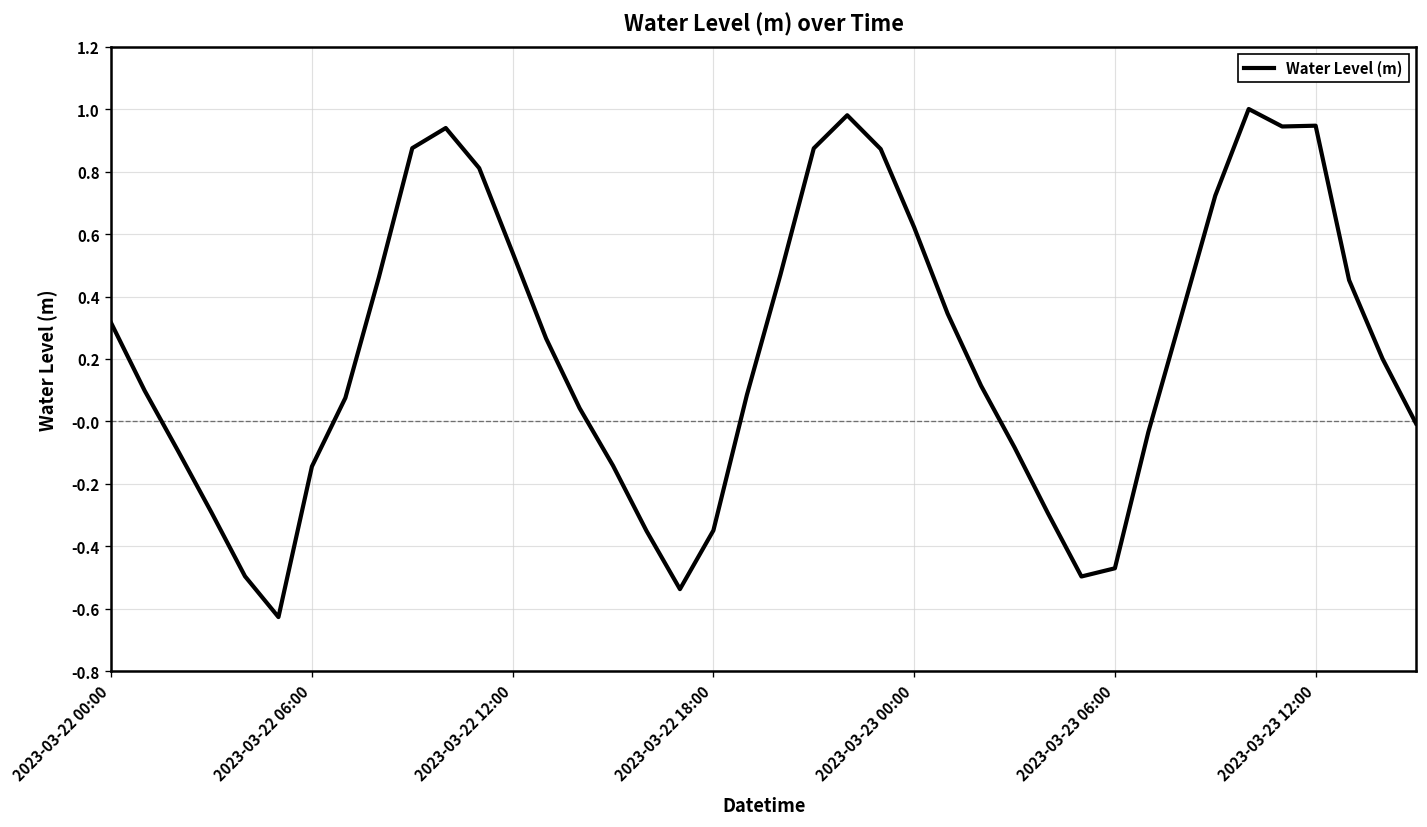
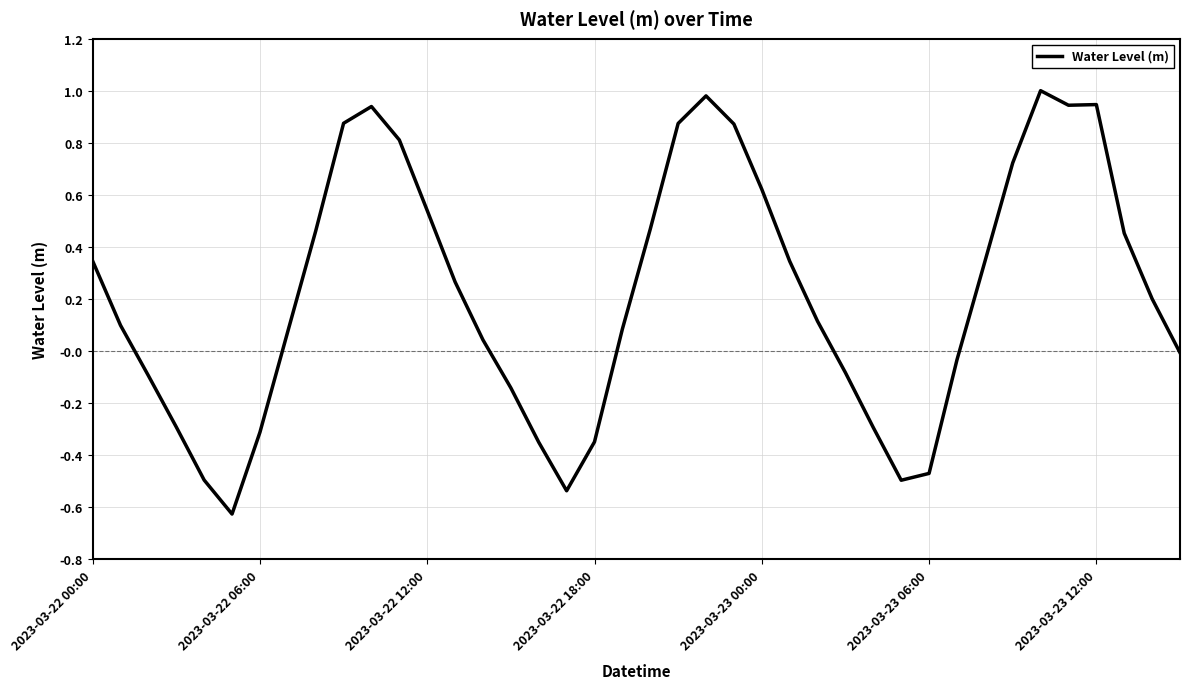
2023-03-22 00:00: 0.32 -> 0.35
2023-03-22 06:00: -0.14 -> -0.31
